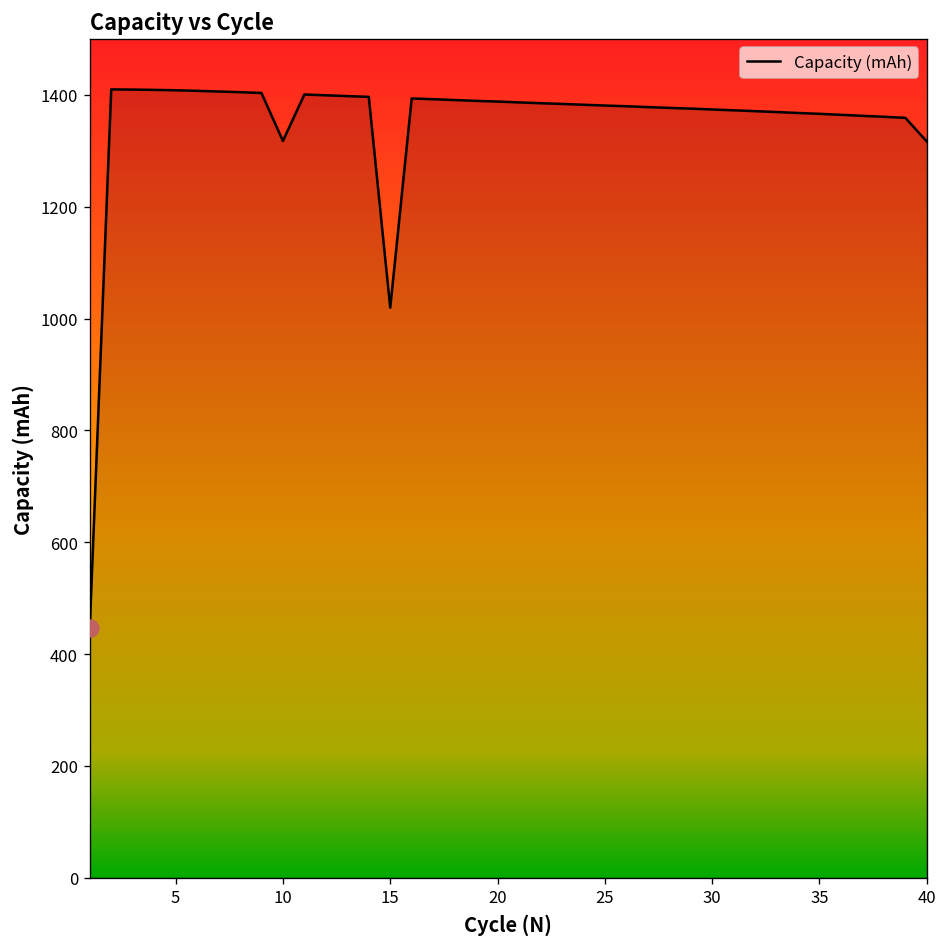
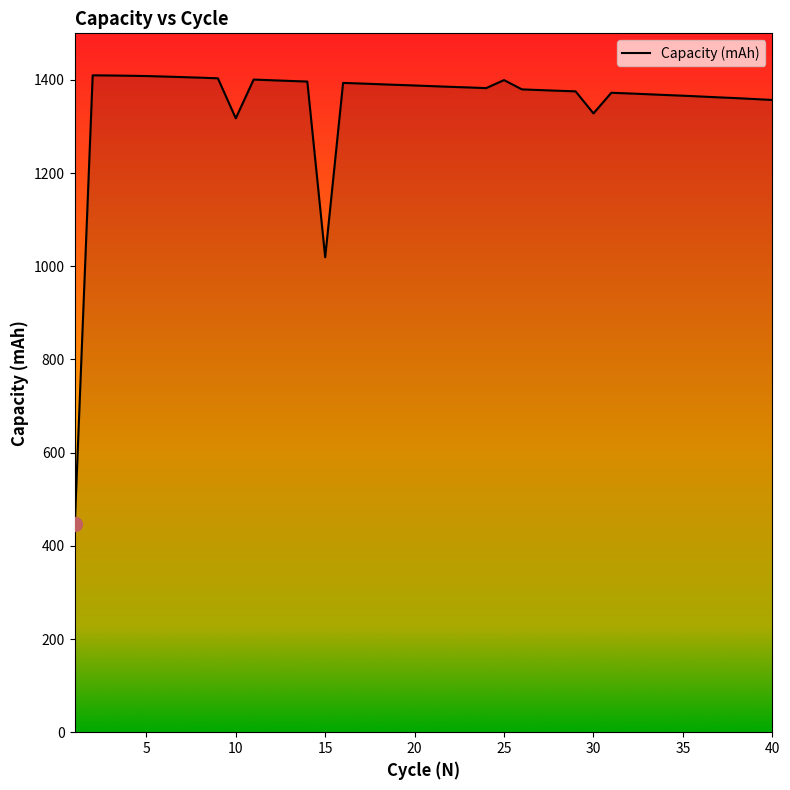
Capacity (mAh), 25: 1380 -> 1400
Capacity (mAh), 30: 1370 -> 1330
Capacity (mAh), 40: 1320 -> 1360
